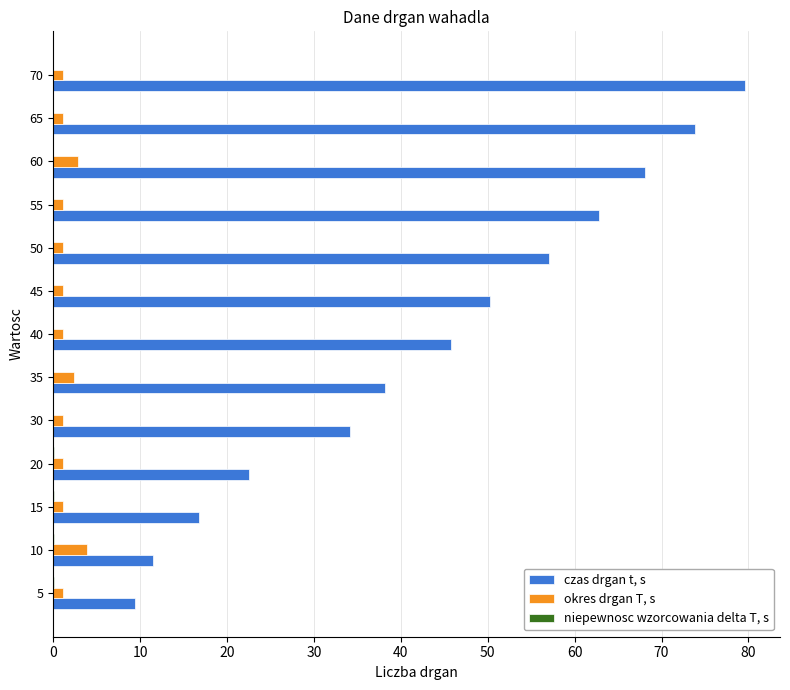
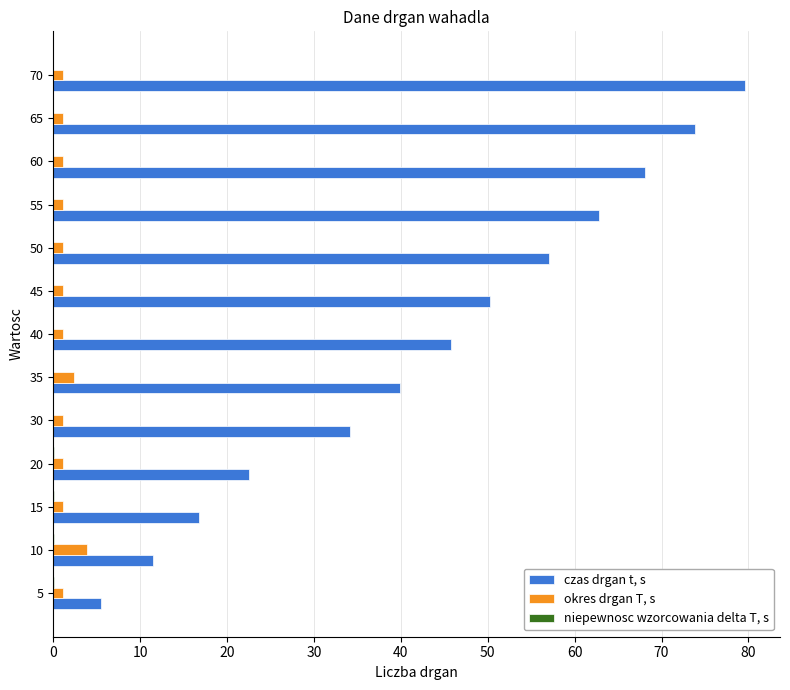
okres drgan T, s, 60: 3 -> 1
czas drgan t, s, 35: 38 -> 40
czas drgan t, s, 5: 9 -> 6
